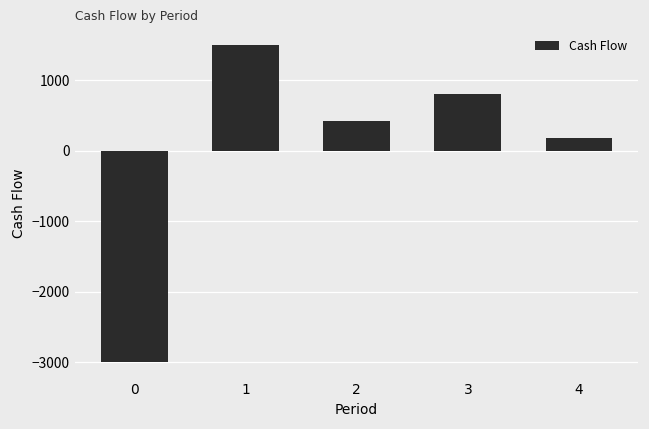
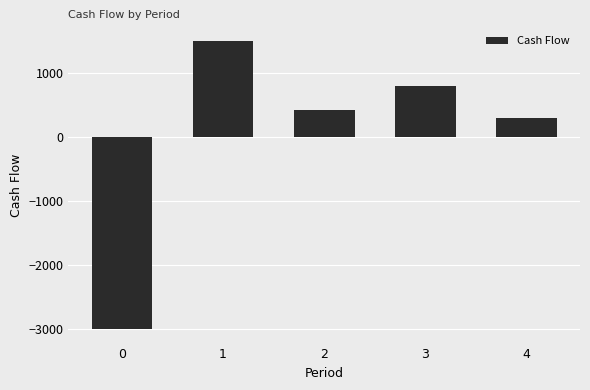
4: 200 -> 300
